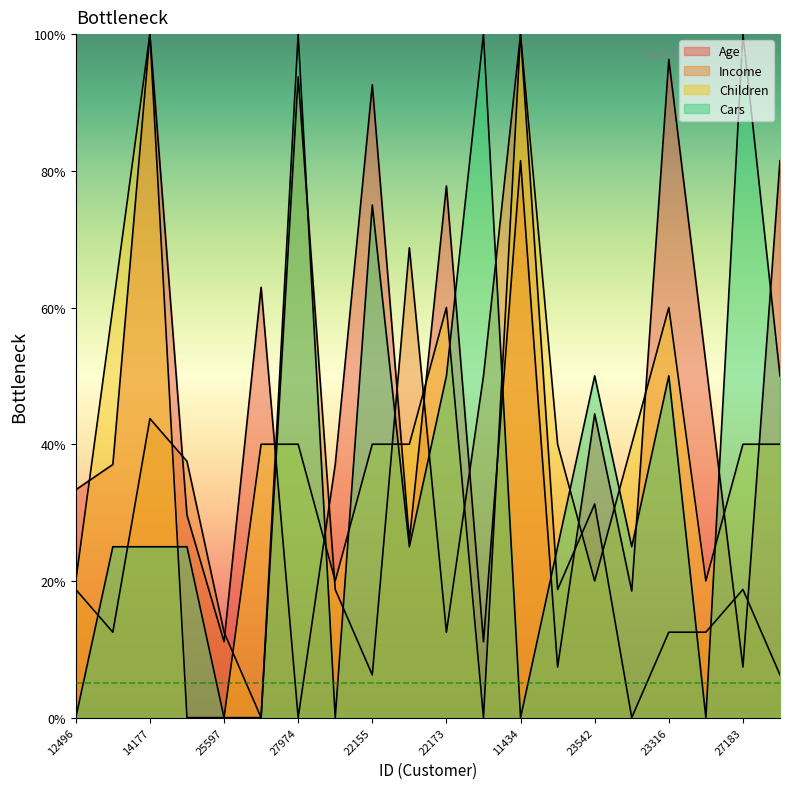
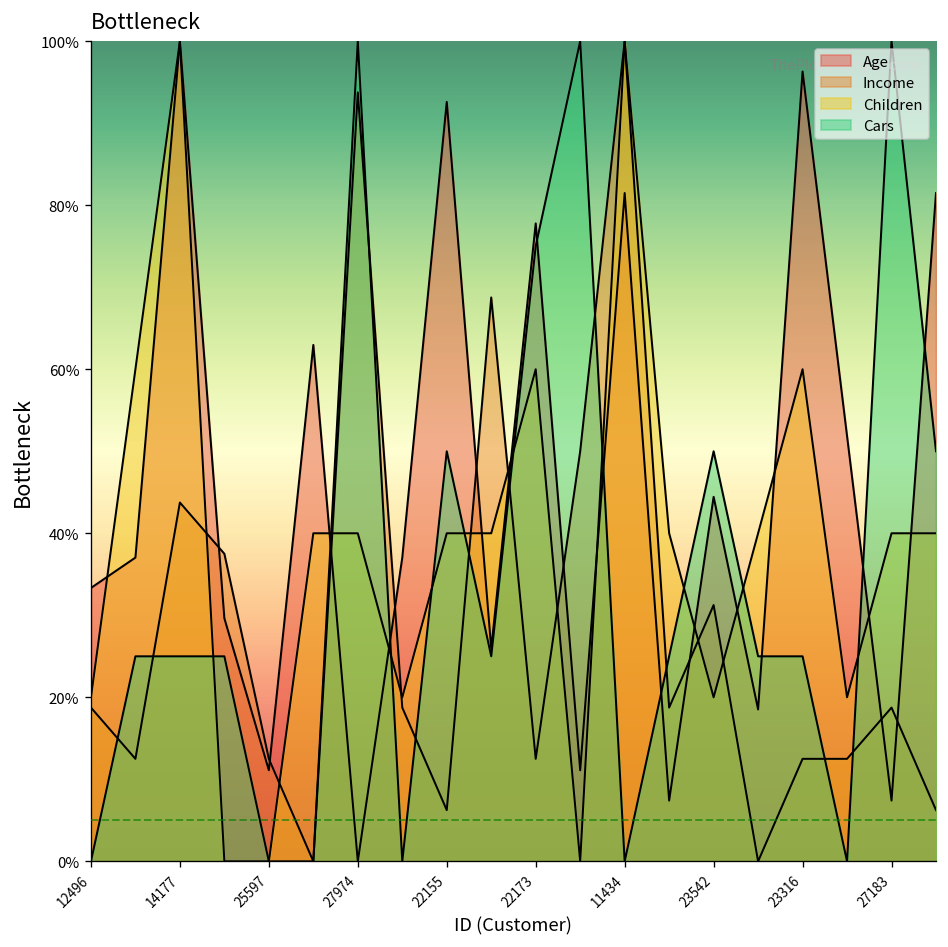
Cars, 22155: 75% -> 50%
Cars, 22173: 50% -> 75%
Cars, 23316: 50% -> 25%
